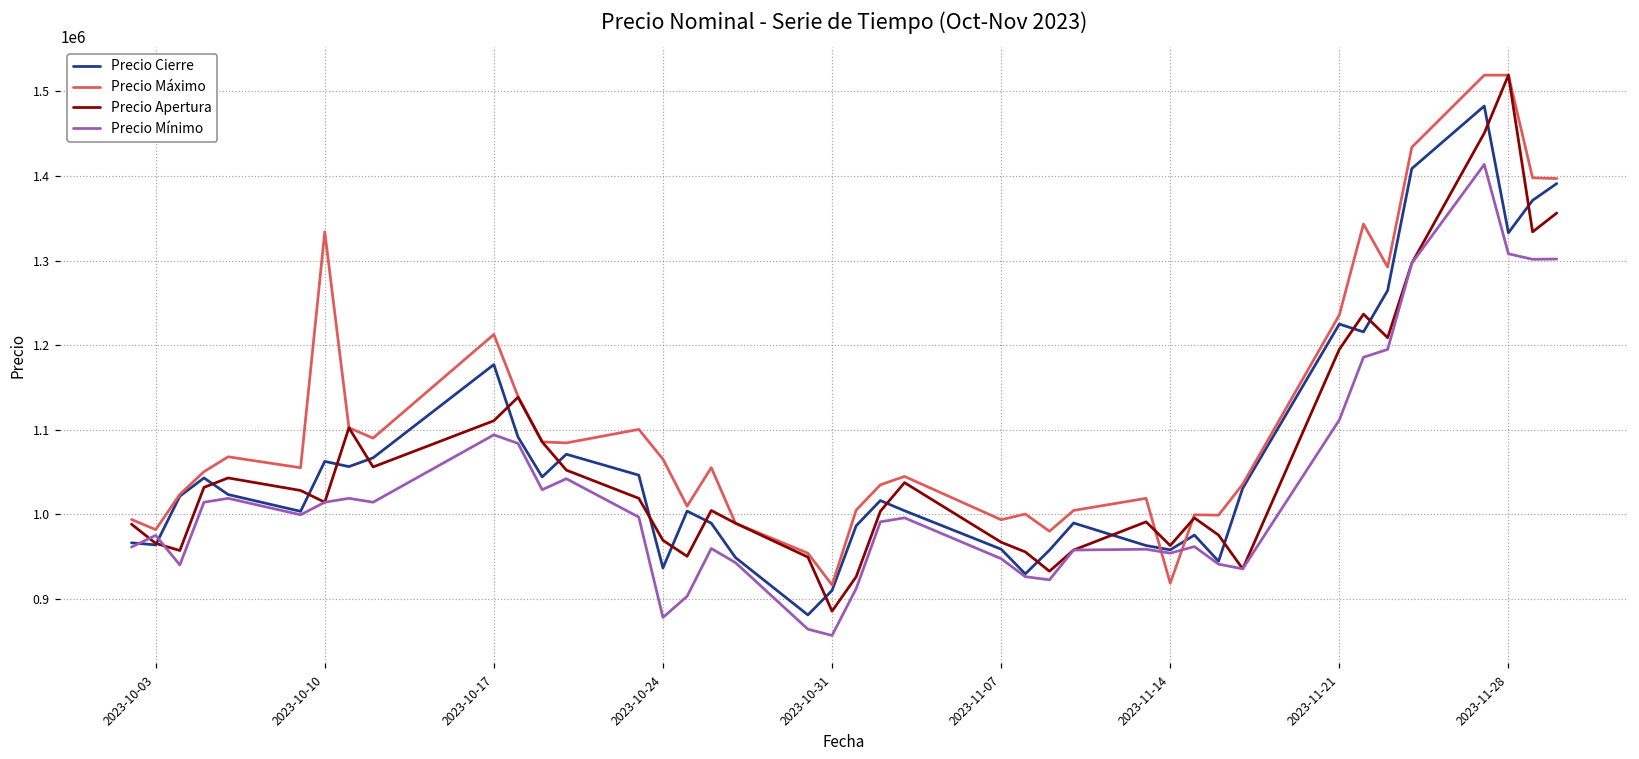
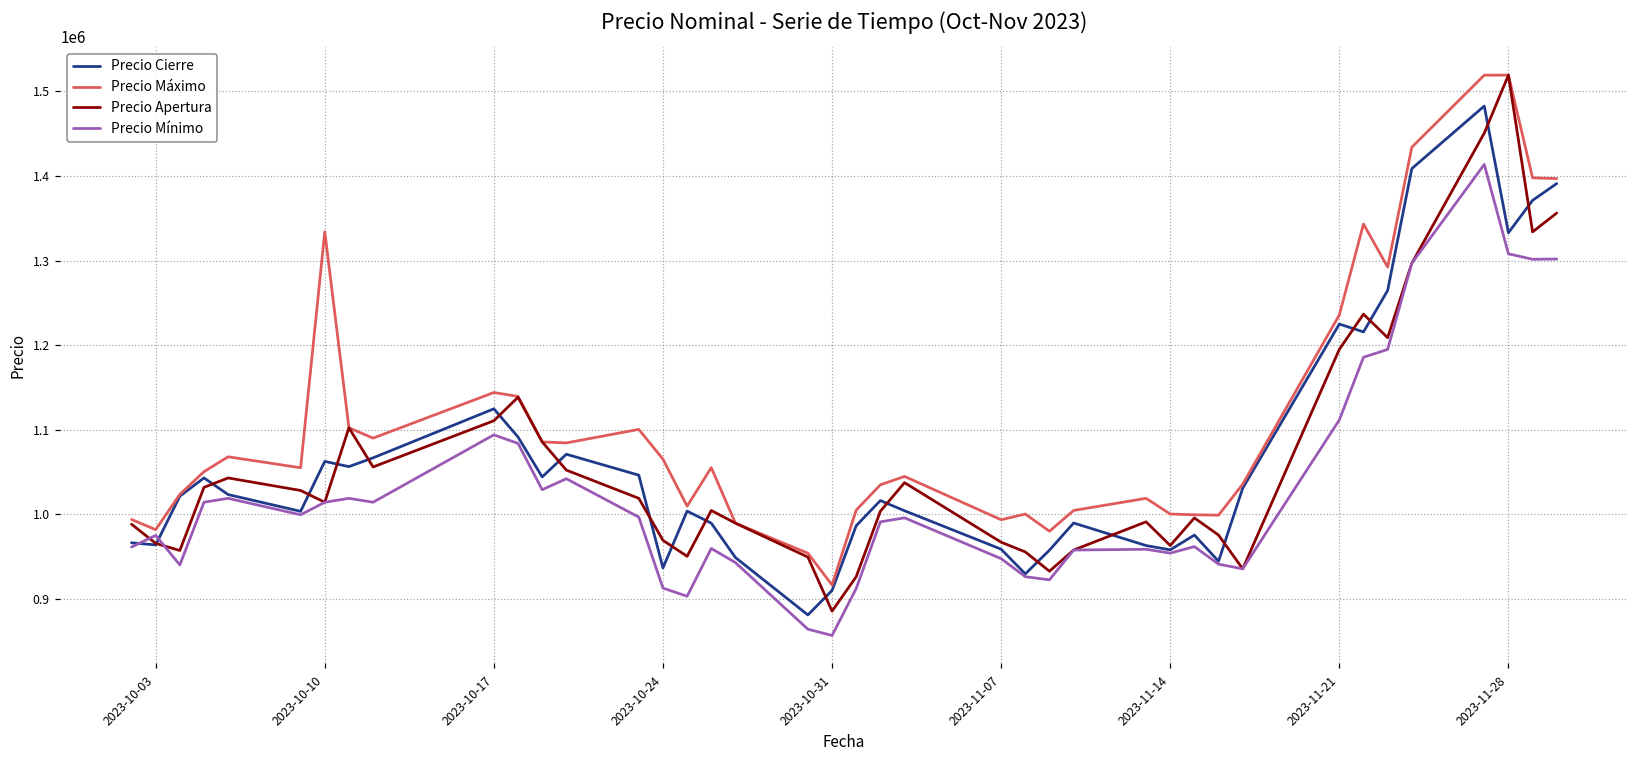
Precio Cierre, 2023-10-17: 1180000 -> 1120000
Precio Máximo, 2023-10-17: 1210000 -> 1140000
Precio Mínimo, 2023-10-24: 880000 -> 910000
Precio Máximo, 2023-11-14: 920000 -> 1000000
